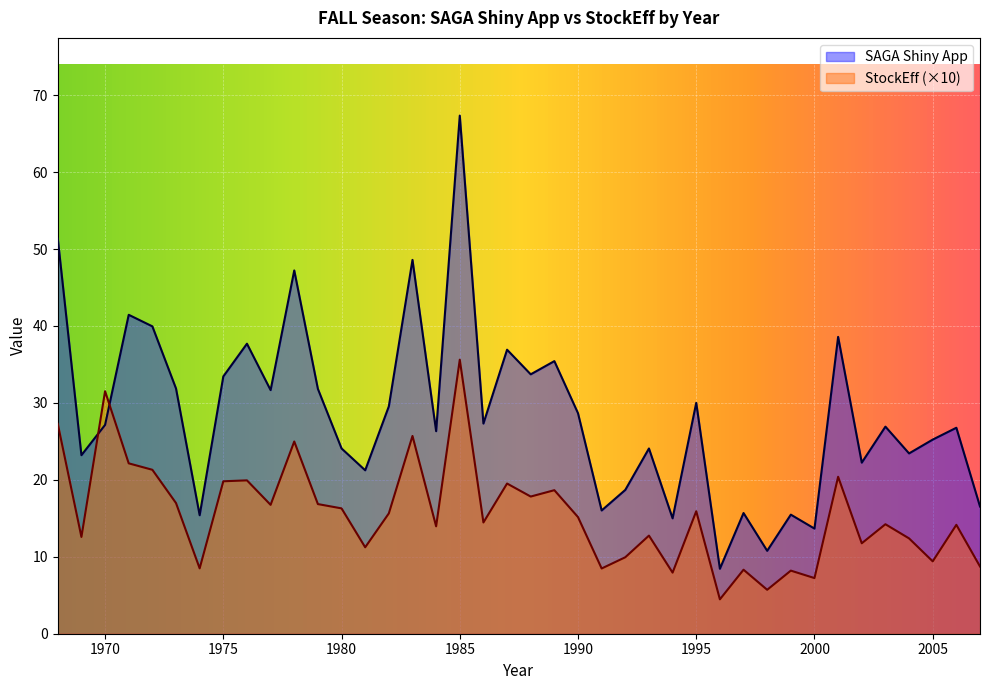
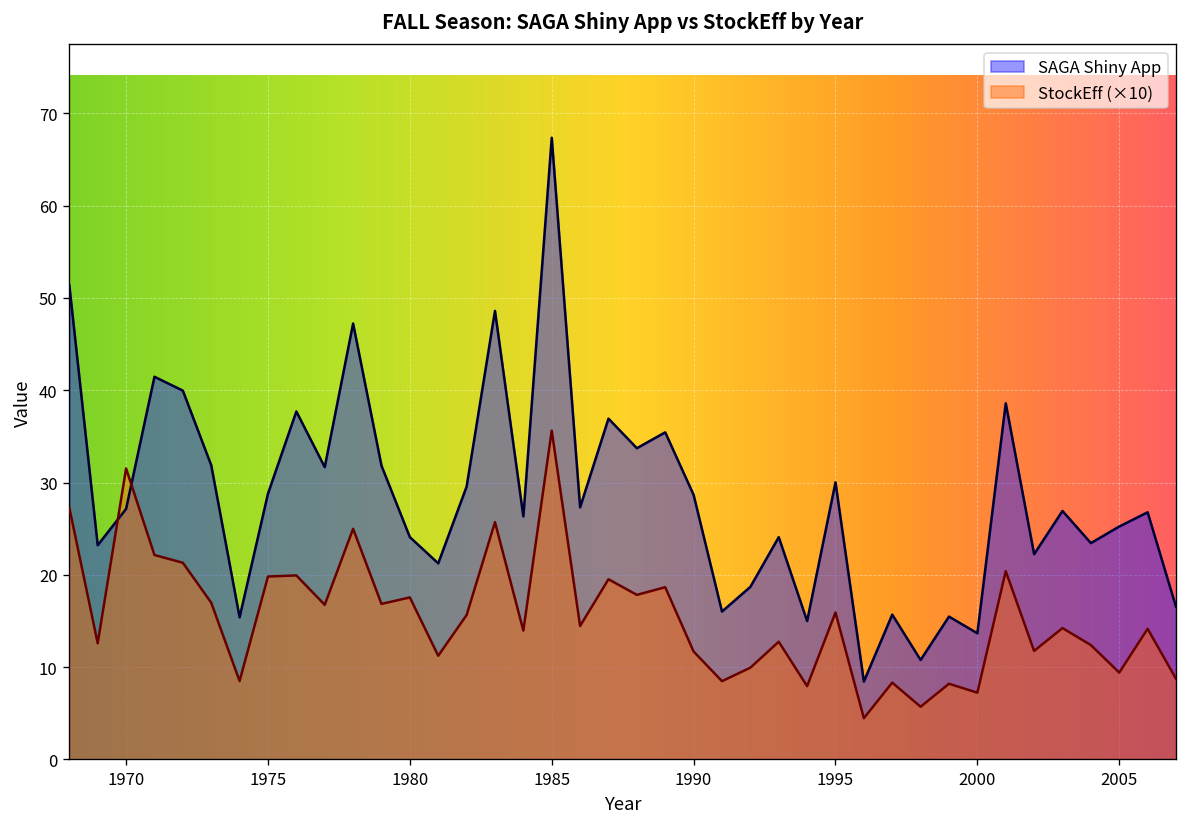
SAGA Shiny App, 1975: 33 -> 29
StockEff (×10), 1980: 16 -> 18
StockEff (×10), 1990: 15 -> 12
